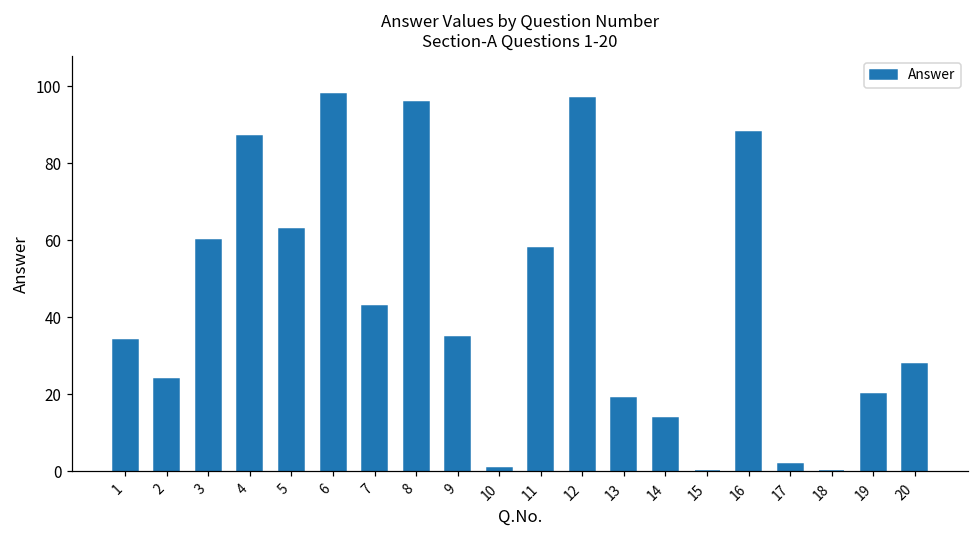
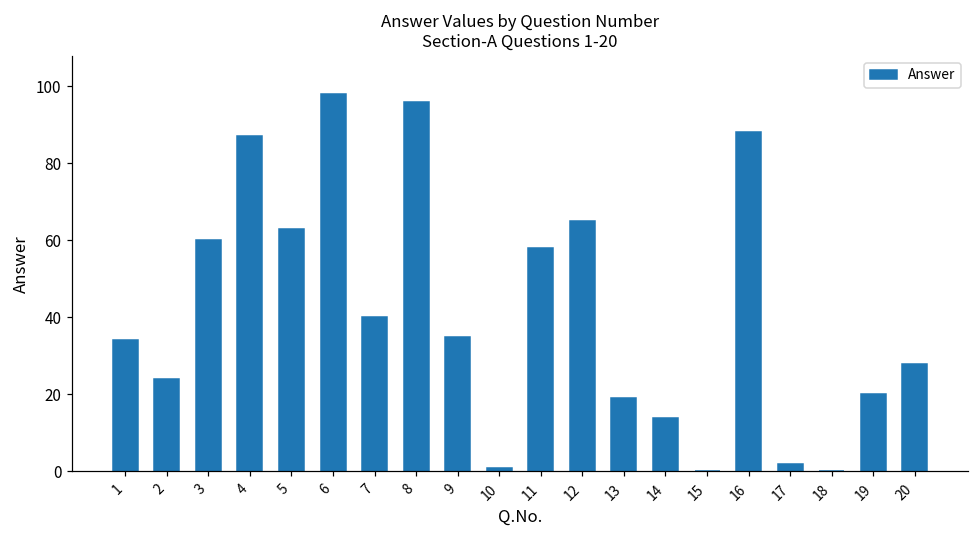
7: 43 -> 40
12: 97 -> 65
